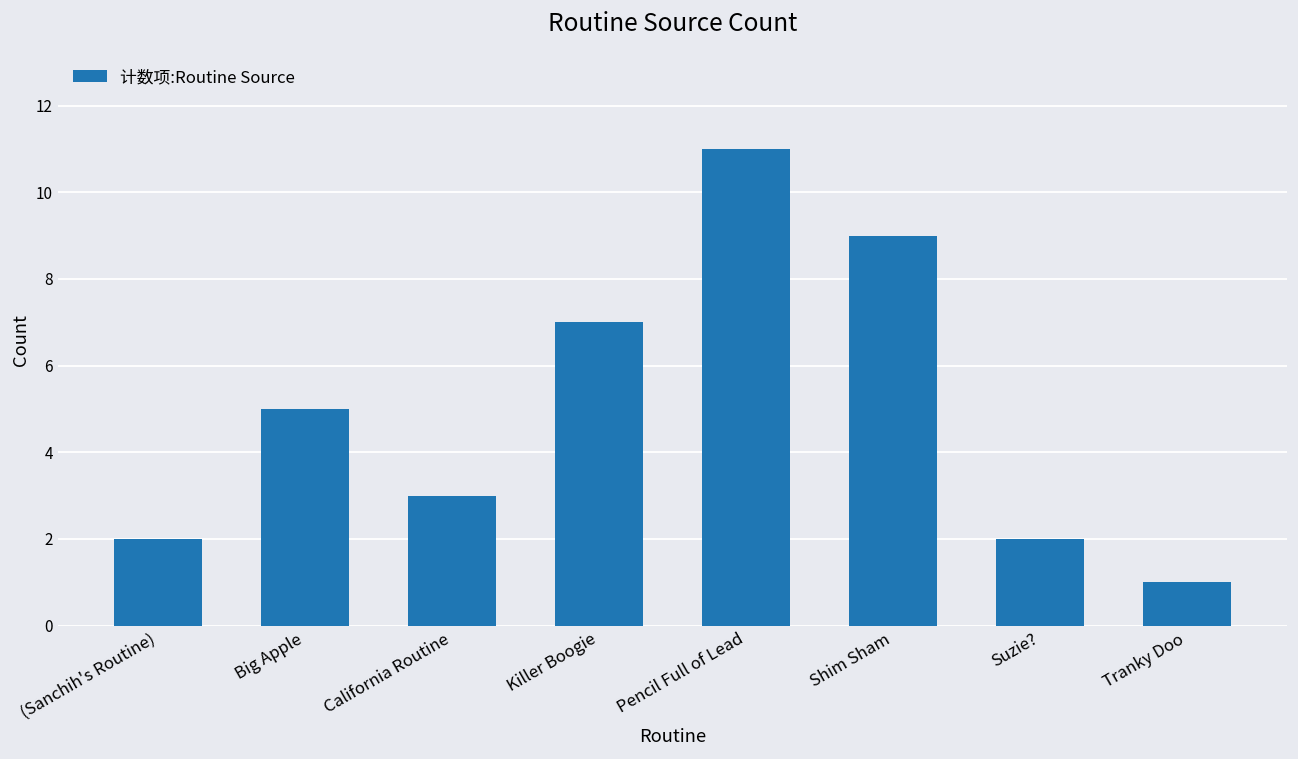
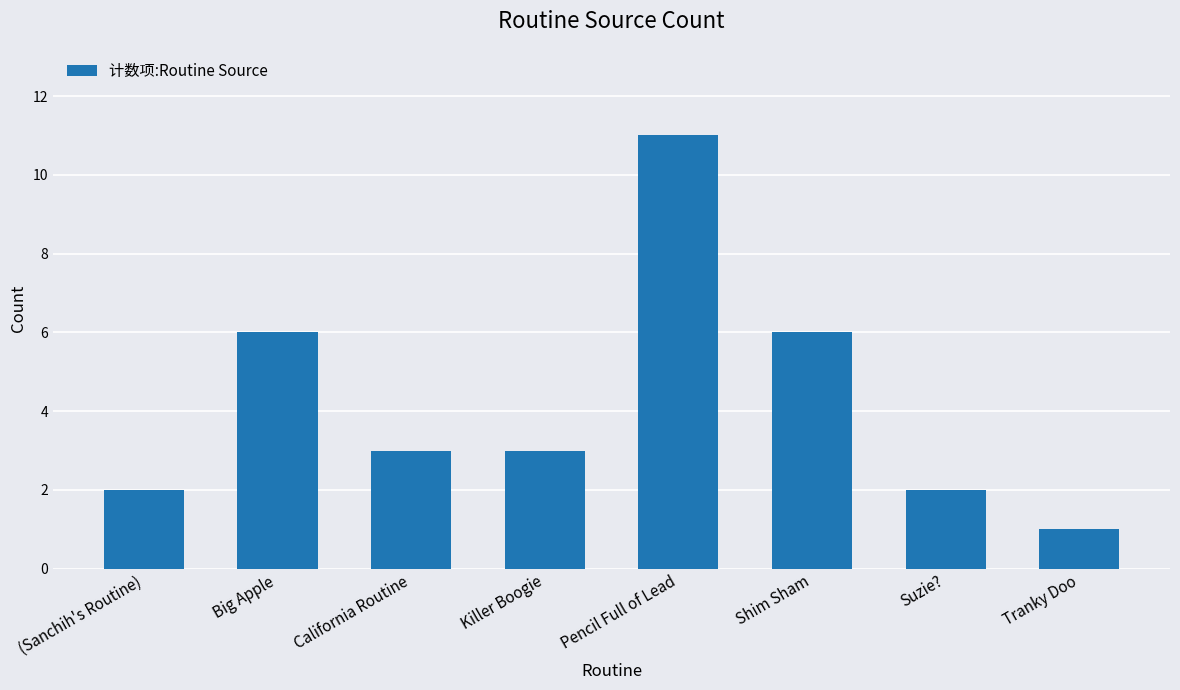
Big Apple: 5 -> 6
Killer Boogie: 7 -> 3
Shim Sham: 9 -> 6
